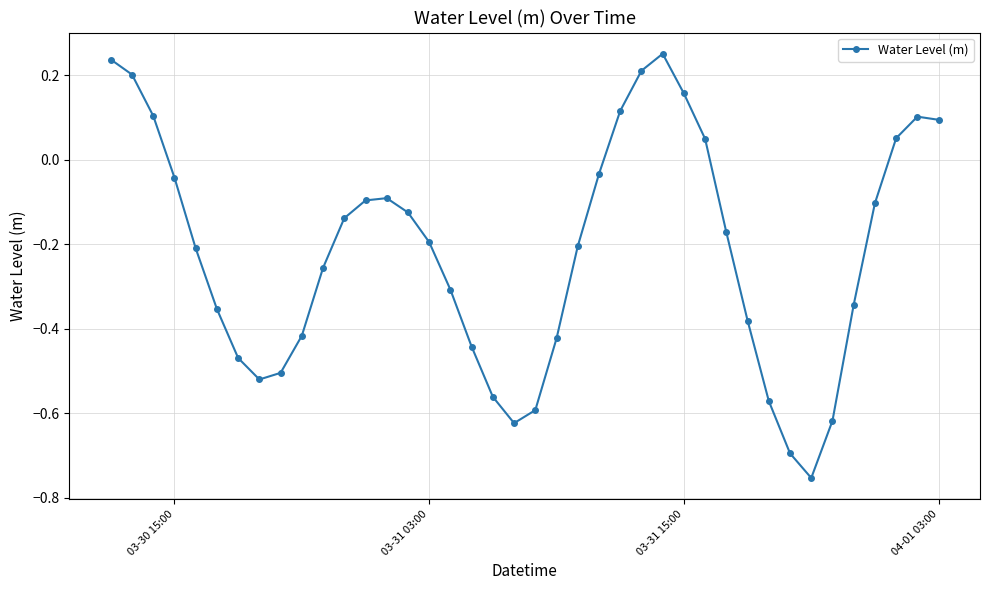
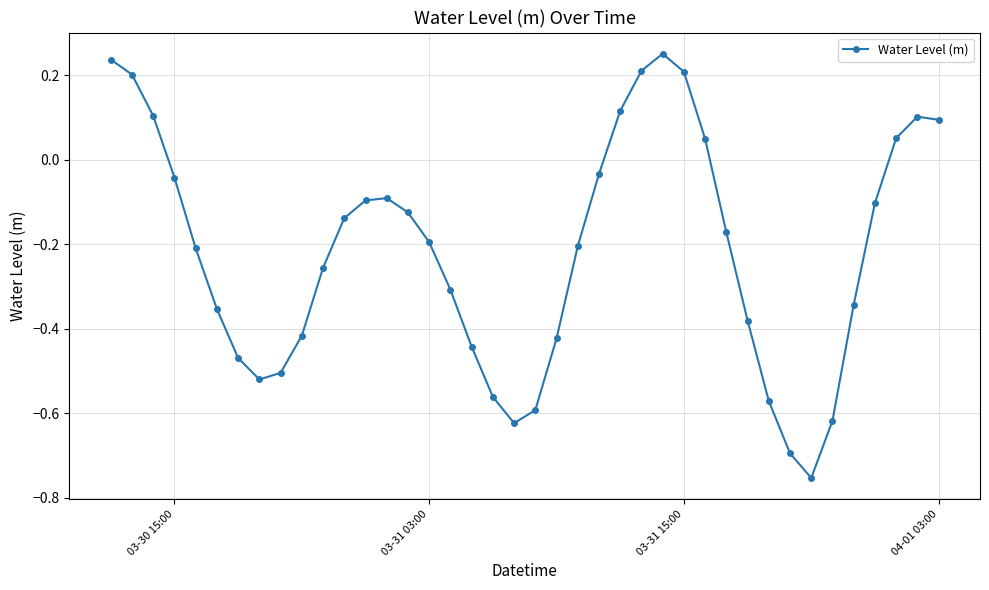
03-31 15:00: 0.16 -> 0.21
